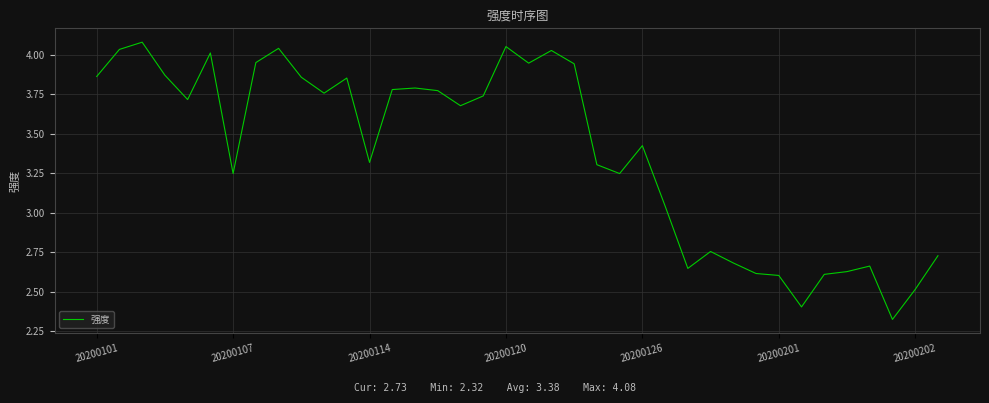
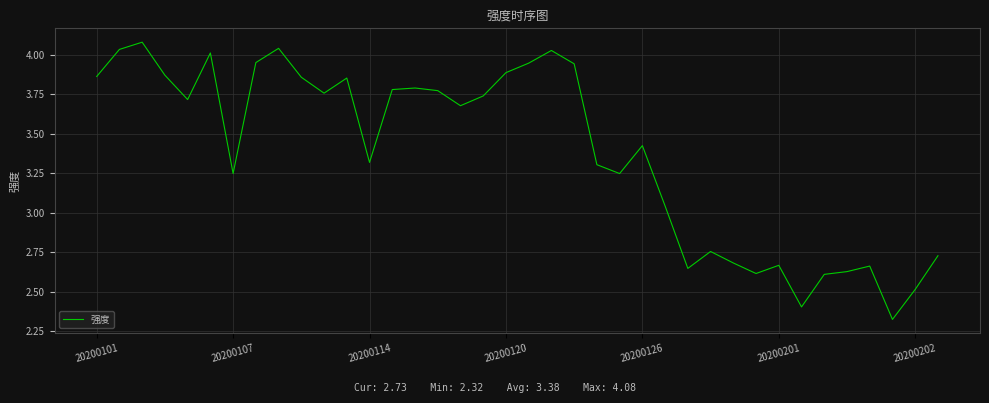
20200120: 4.05 -> 3.89
20200201: 2.60 -> 2.67
